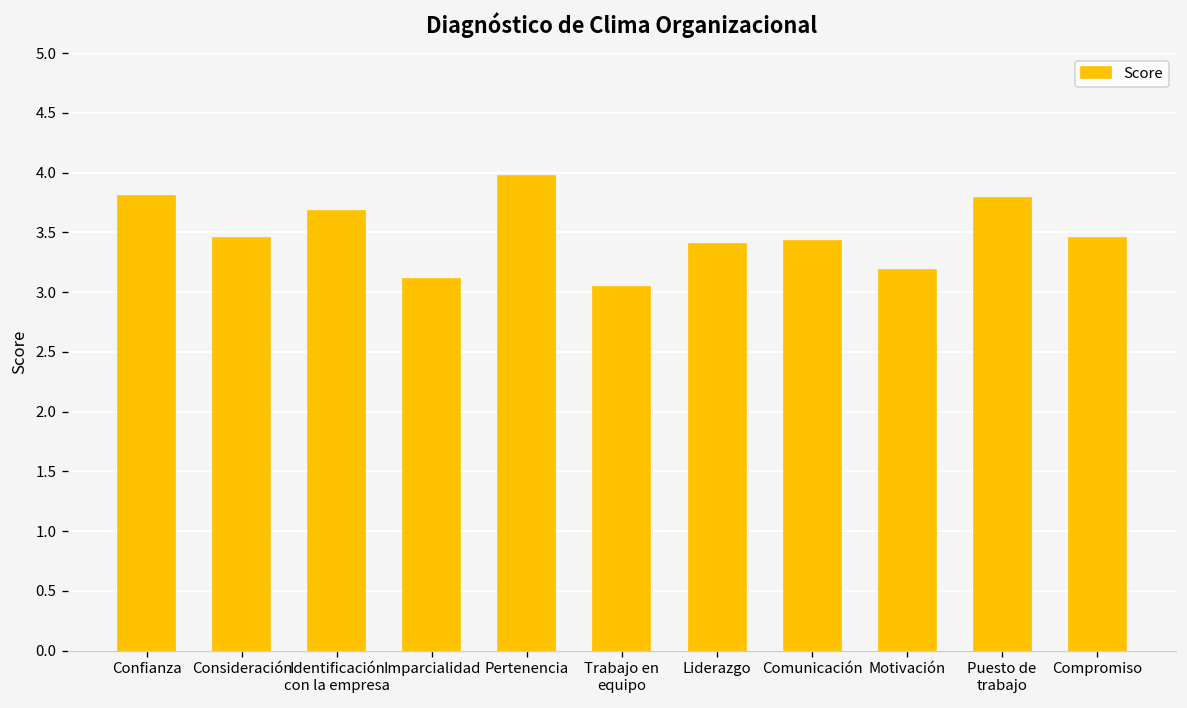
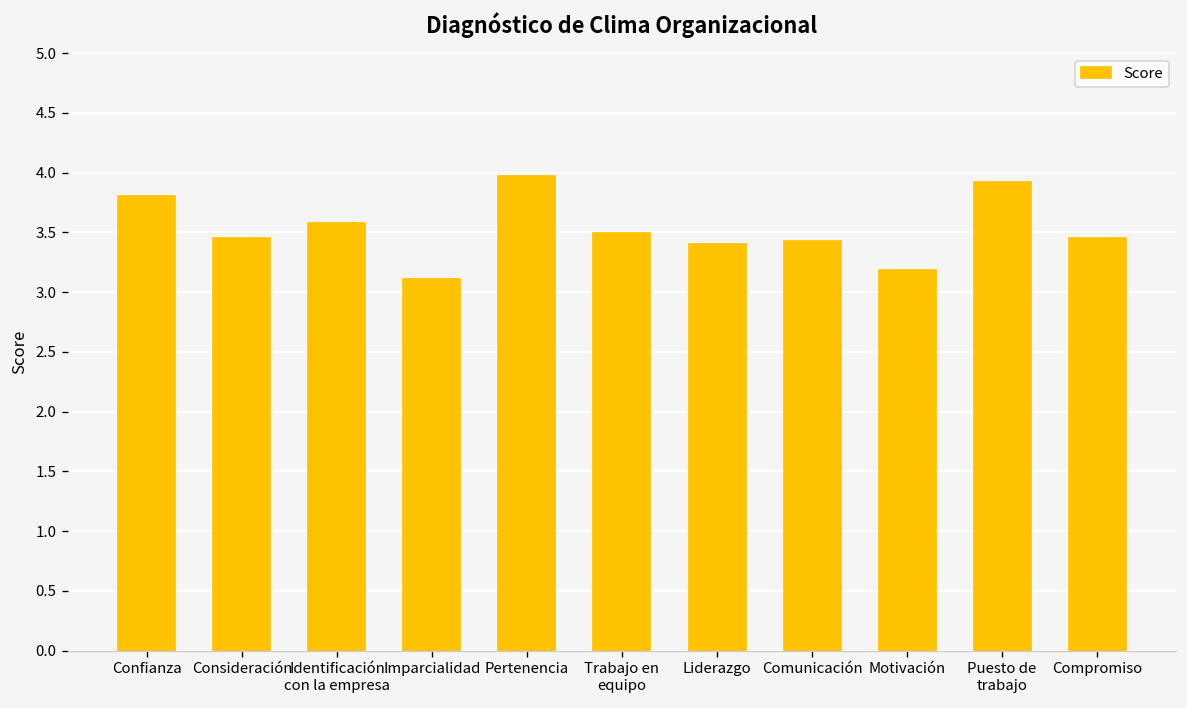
Identificación con la empresa: 3.7 -> 3.6
Trabajo en equipo: 3.0 -> 3.5
Puesto de trabajo: 3.8 -> 3.9
